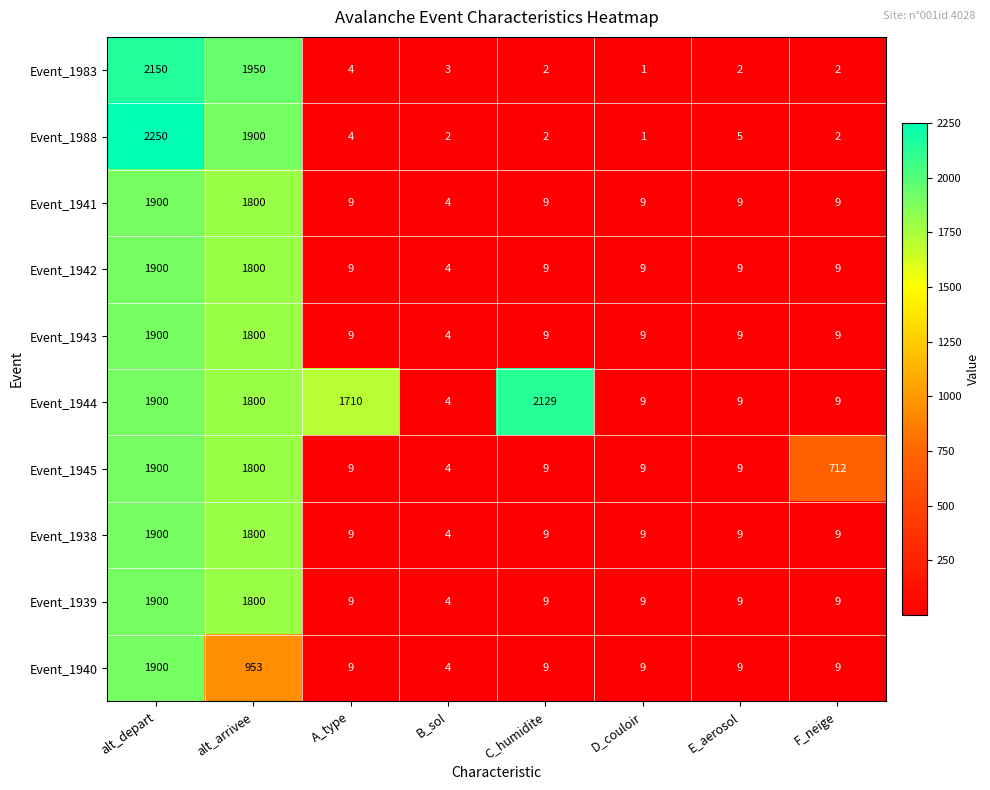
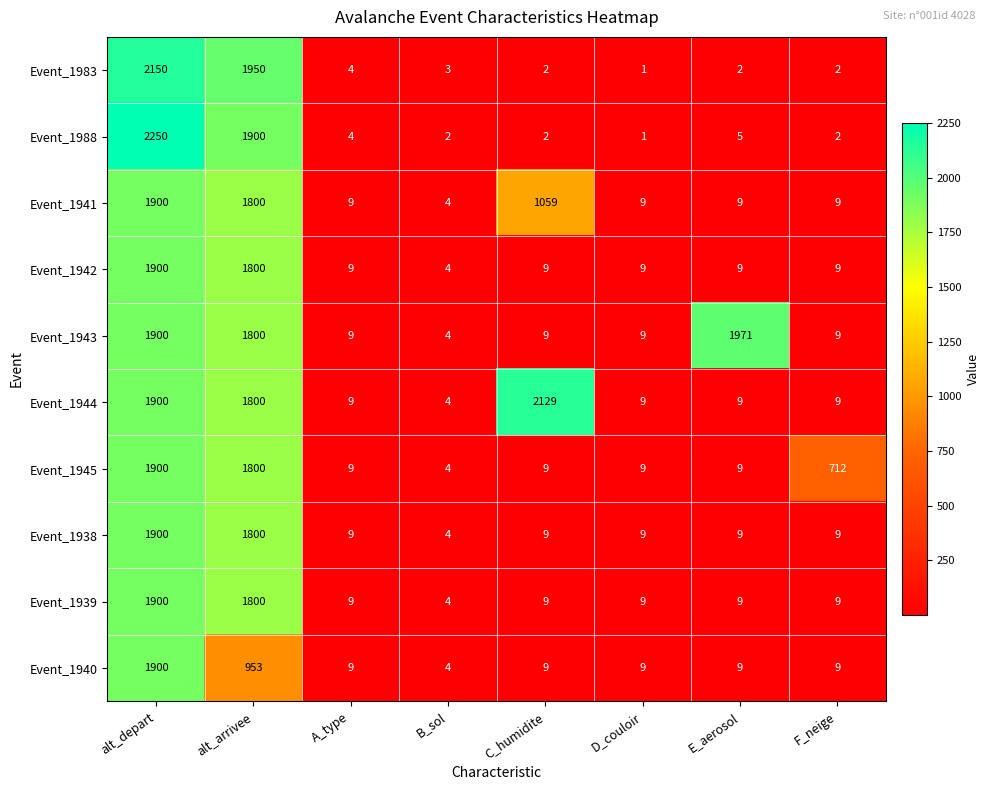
Event_1941, C_humidite: 9 -> 1059
Event_1943, E_aerosol: 9 -> 1971
Event_1944, A_type: 1710 -> 9
